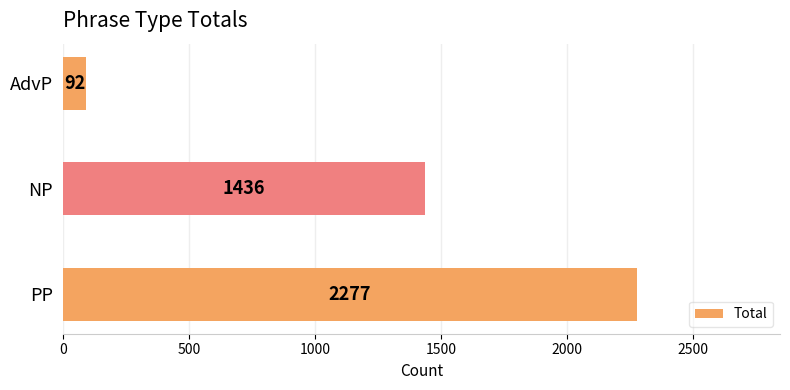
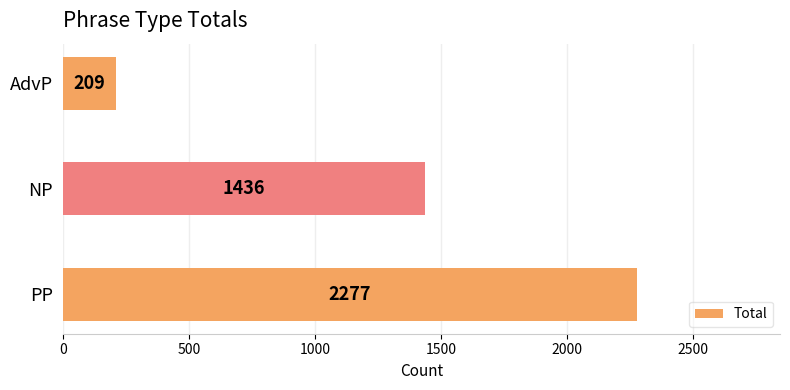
AdvP: 92 -> 209
